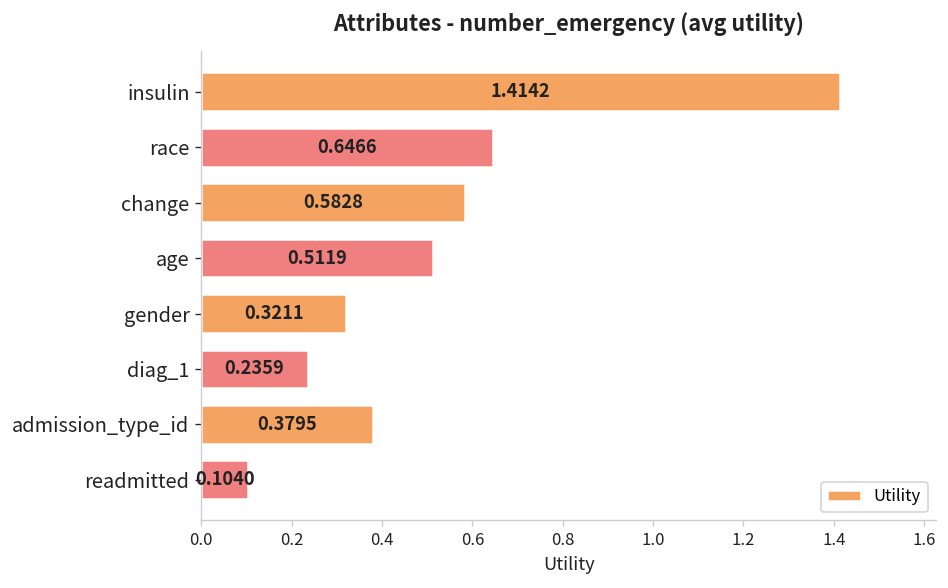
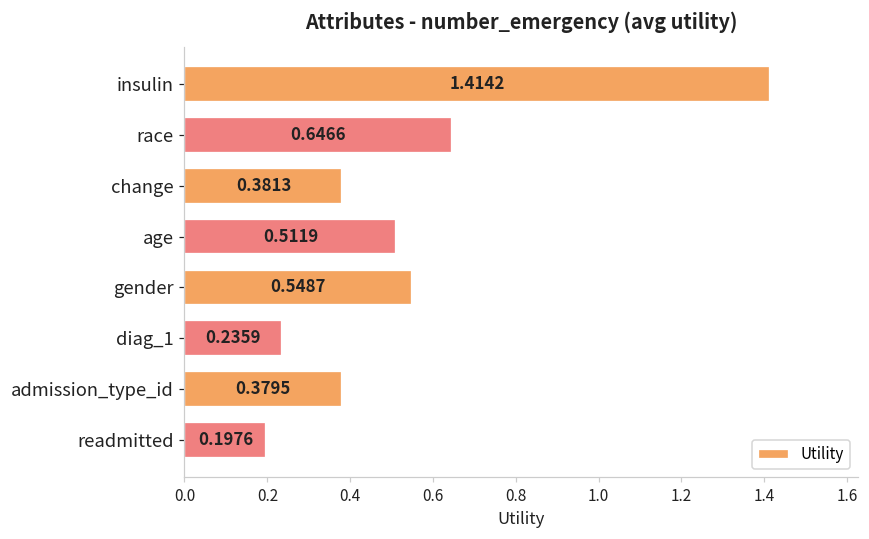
change: 0.5828 -> 0.3813
gender: 0.3211 -> 0.5487
readmitted: 0.1040 -> 0.1976
